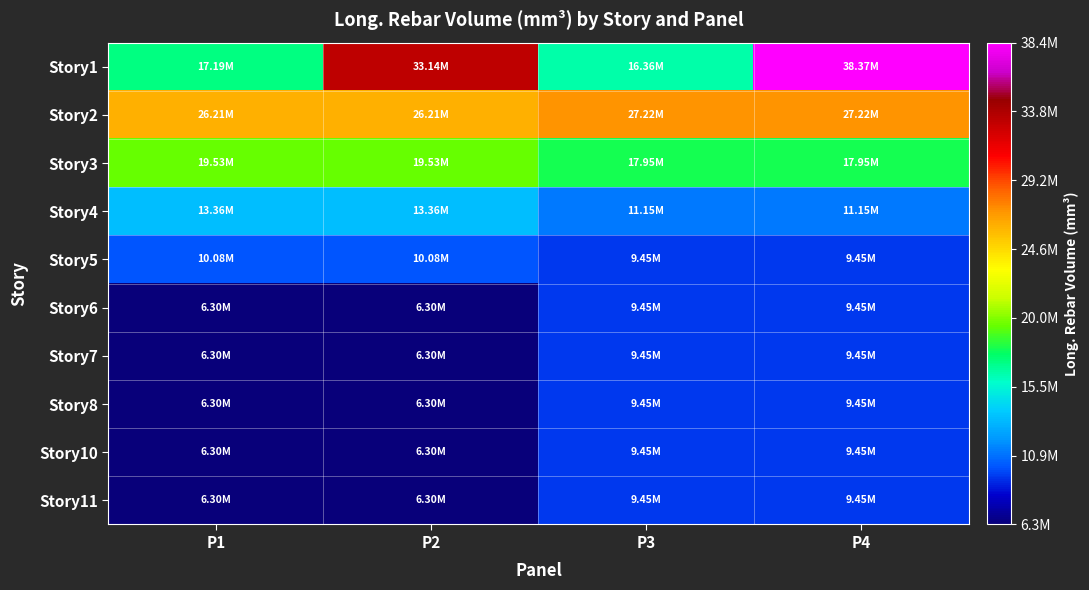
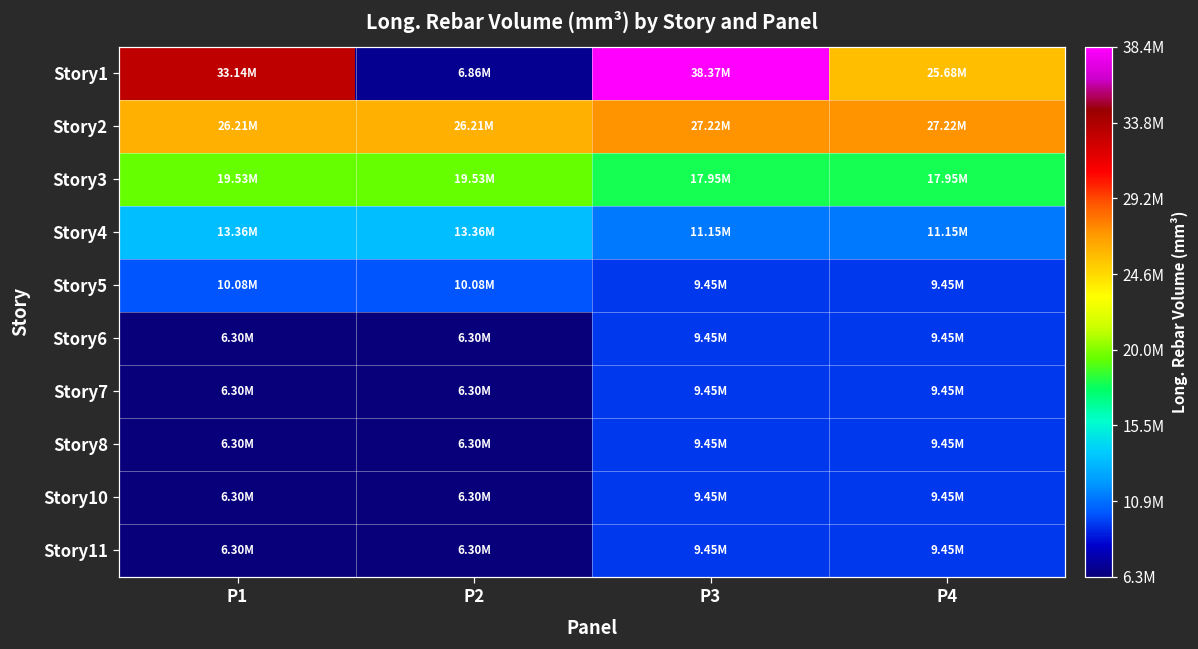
Story1, P1: 17.19M -> 33.14M
Story1, P2: 33.14M -> 6.86M
Story1, P3: 16.36M -> 38.37M
Story1, P4: 38.37M -> 25.68M
